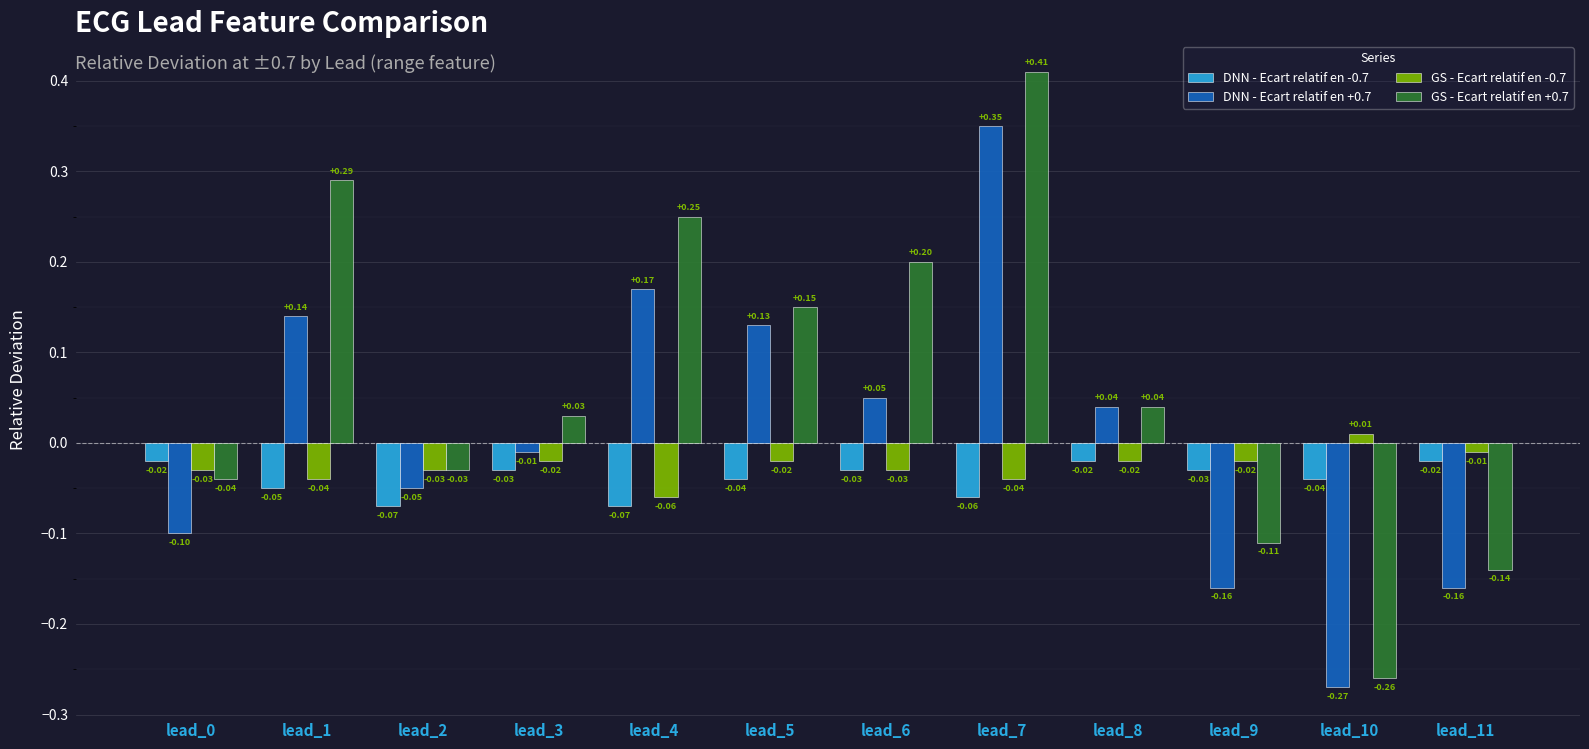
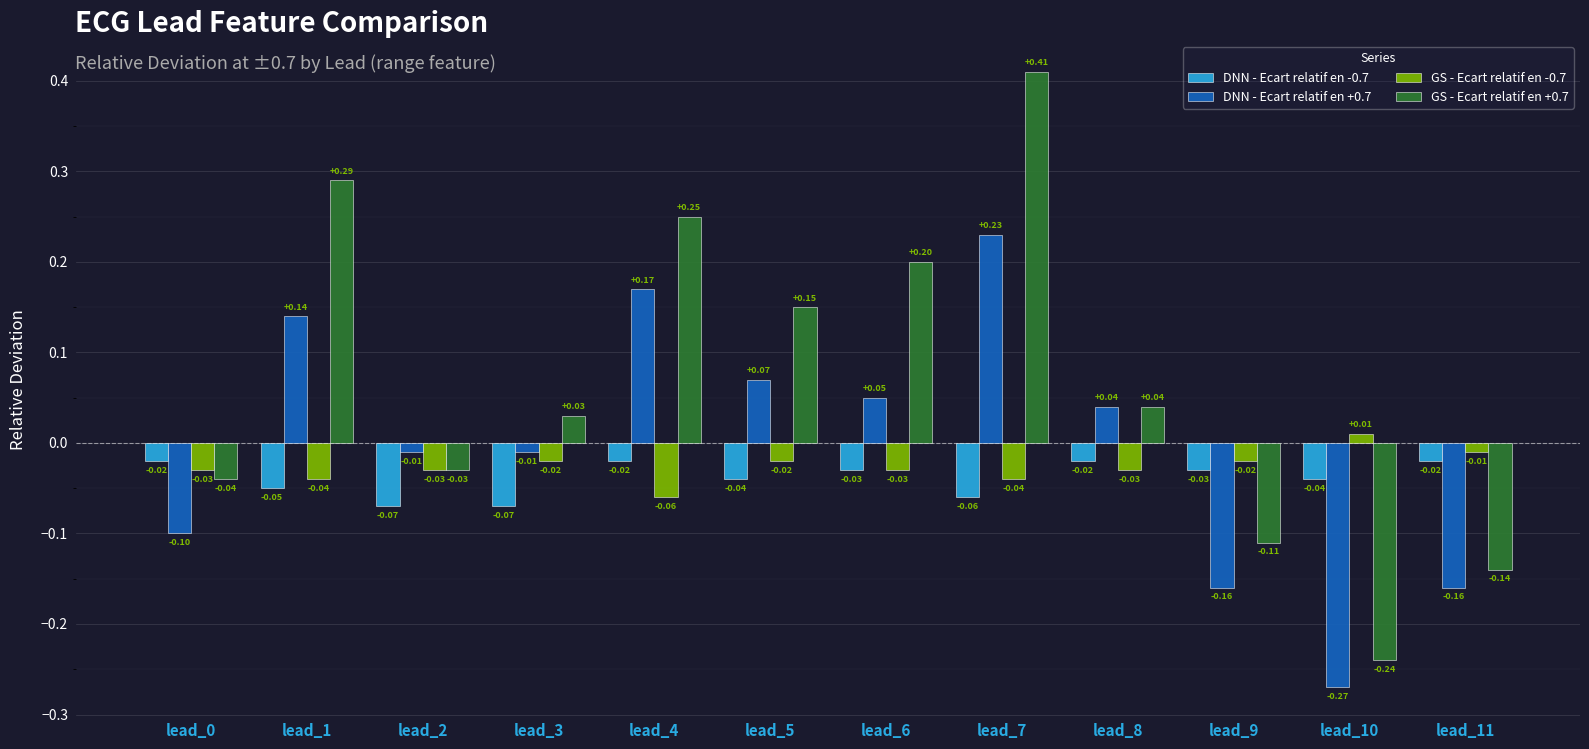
DNN - Ecart relatif en +0.7, lead_2: -0.05 -> -0.01
DNN - Ecart relatif en -0.7, lead_3: -0.03 -> -0.07
DNN - Ecart relatif en -0.7, lead_4: -0.07 -> -0.02
DNN - Ecart relatif en +0.7, lead_5: +0.13 -> +0.07
DNN - Ecart relatif en +0.7, lead_7: +0.35 -> +0.23
GS - Ecart relatif en -0.7, lead_8: -0.02 -> -0.03
GS - Ecart relatif en +0.7, lead_10: -0.26 -> -0.24
